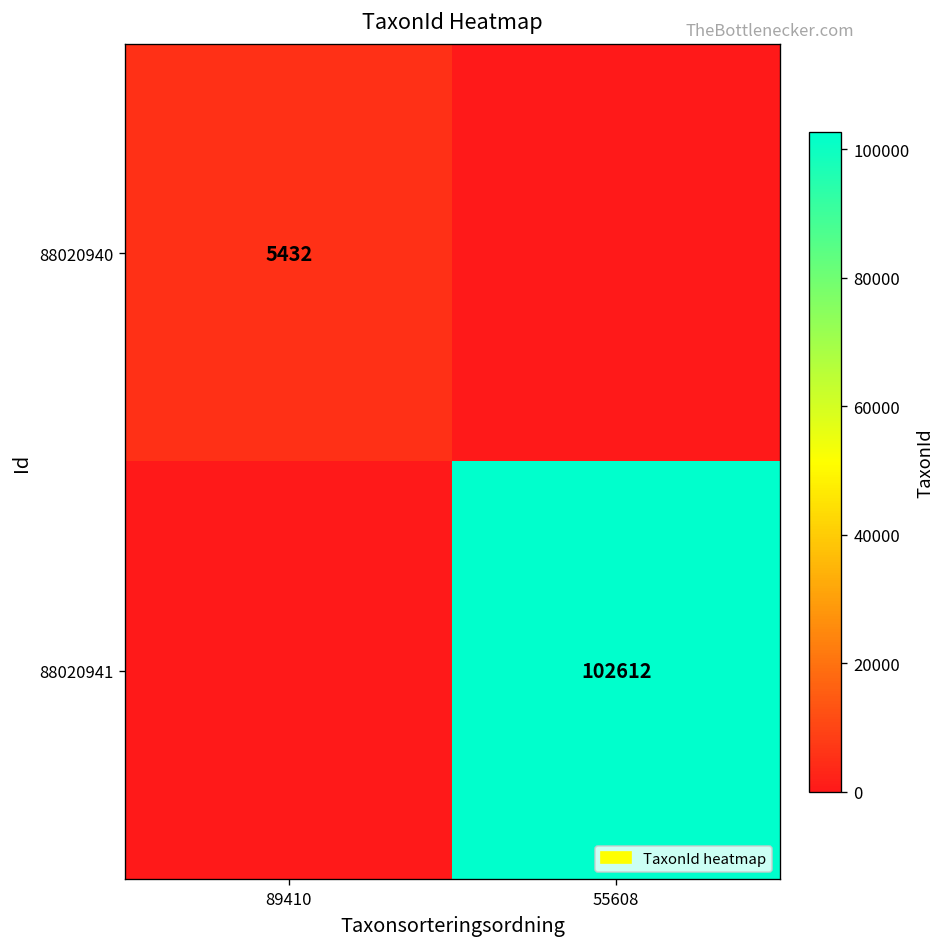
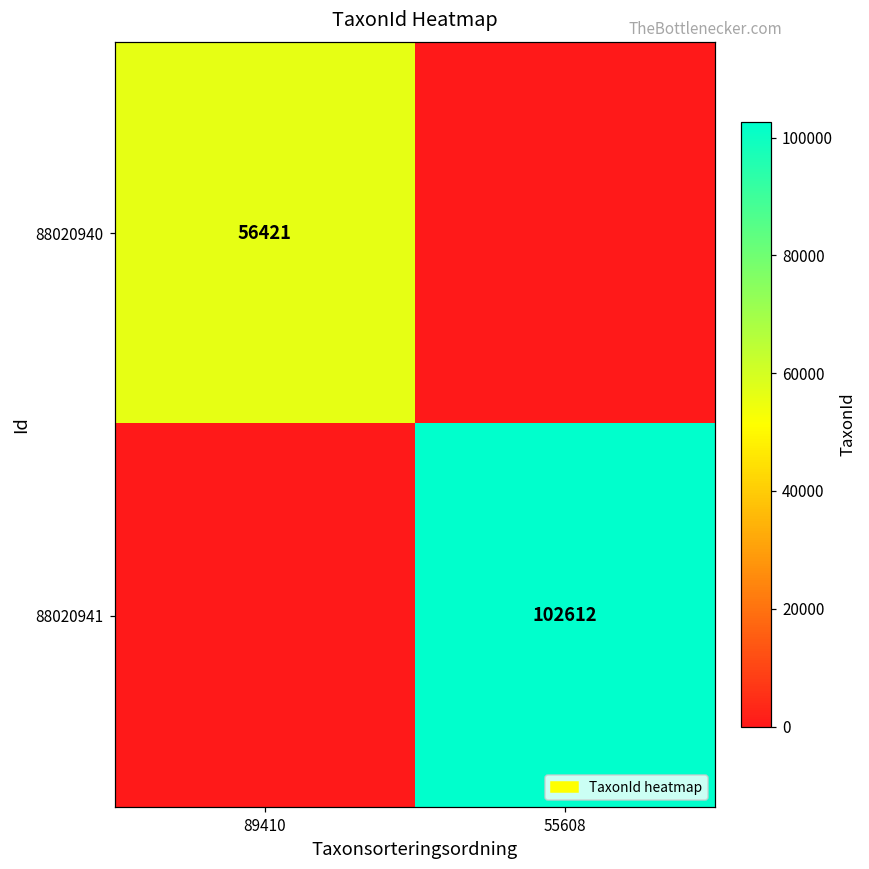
88020940, 89410: 5432 -> 56421
